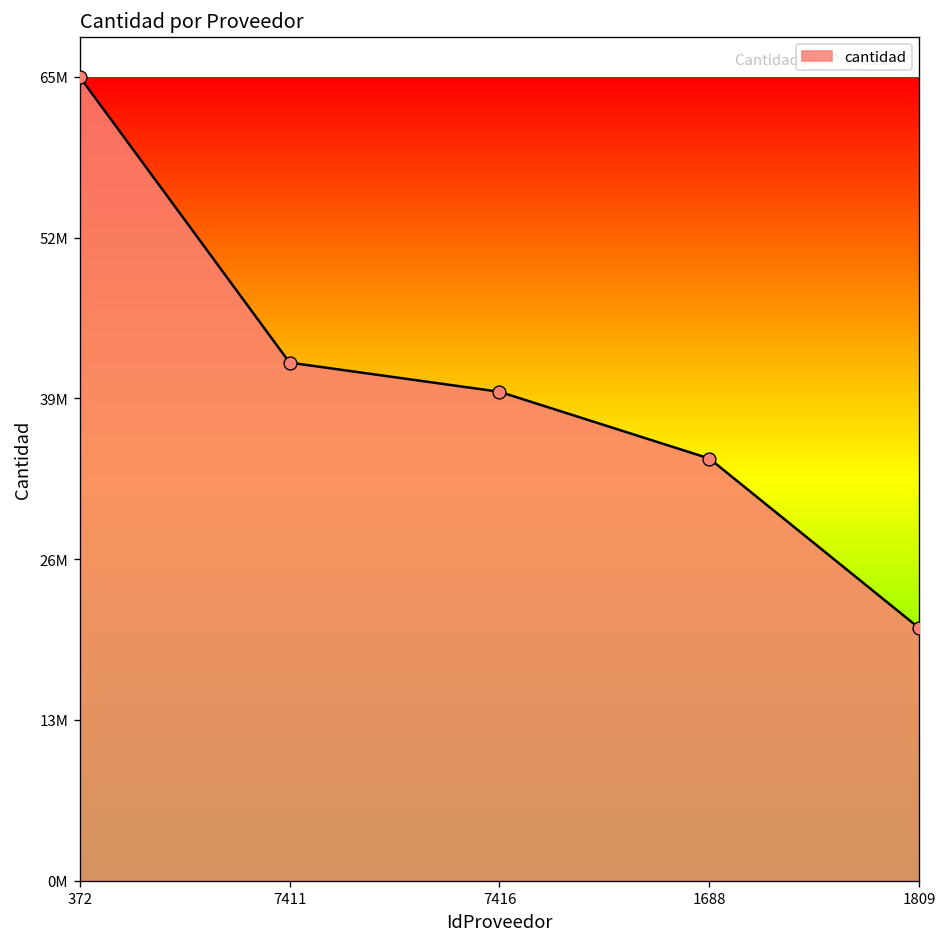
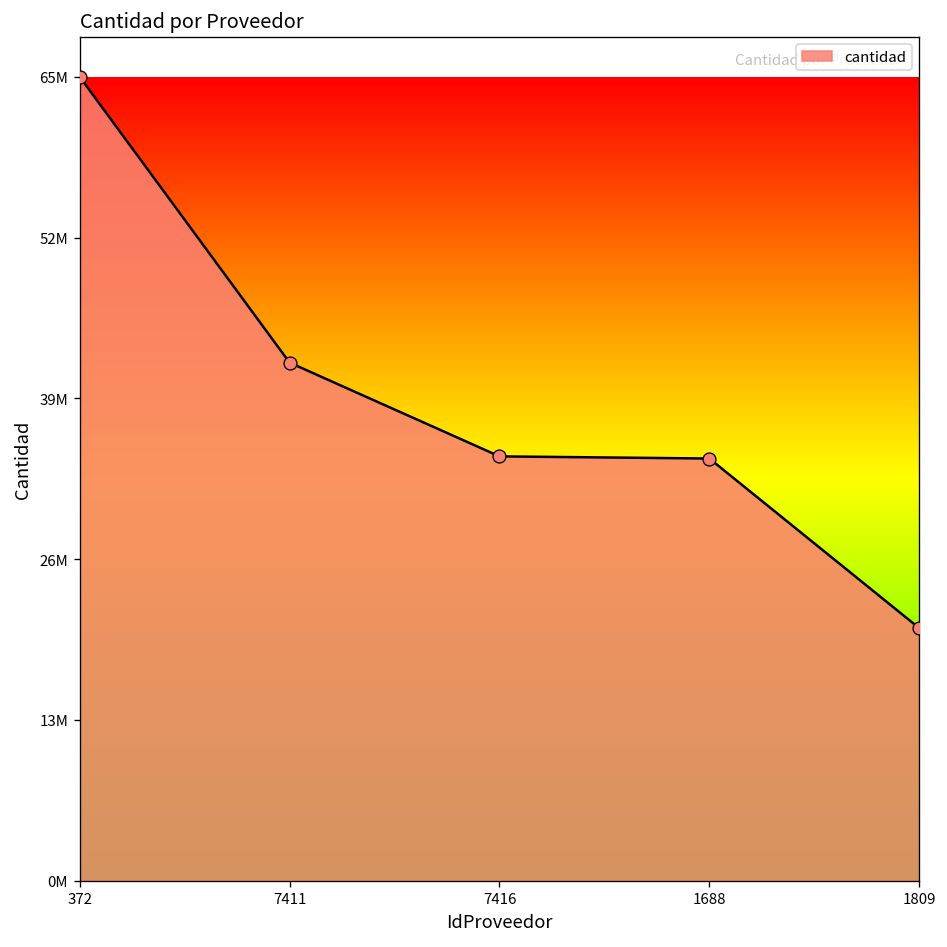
7416: 39600000 -> 34400000
